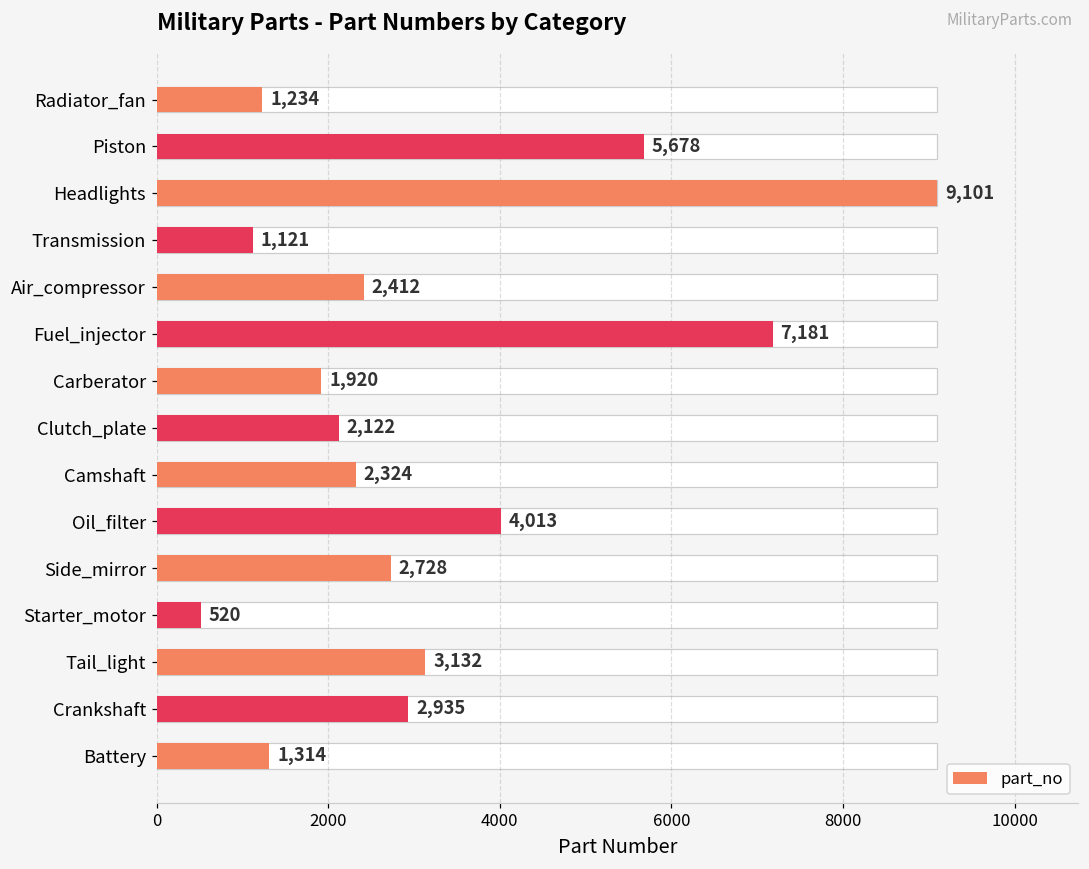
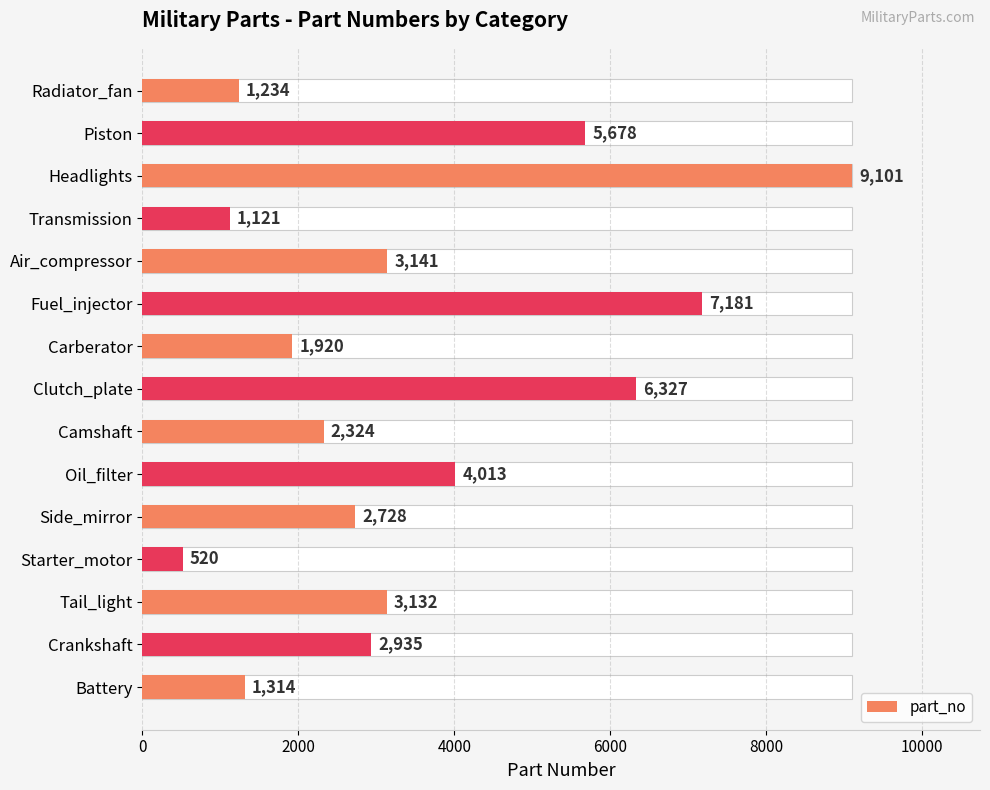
part_no, Air_compressor: 2,412 -> 3,141
part_no, Clutch_plate: 2,122 -> 6,327
